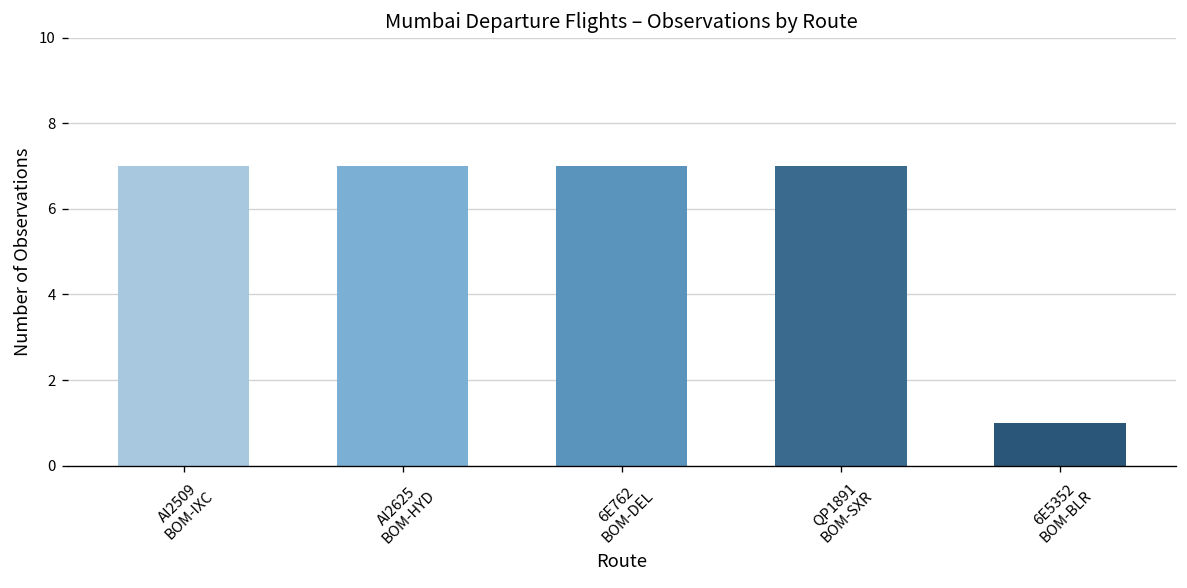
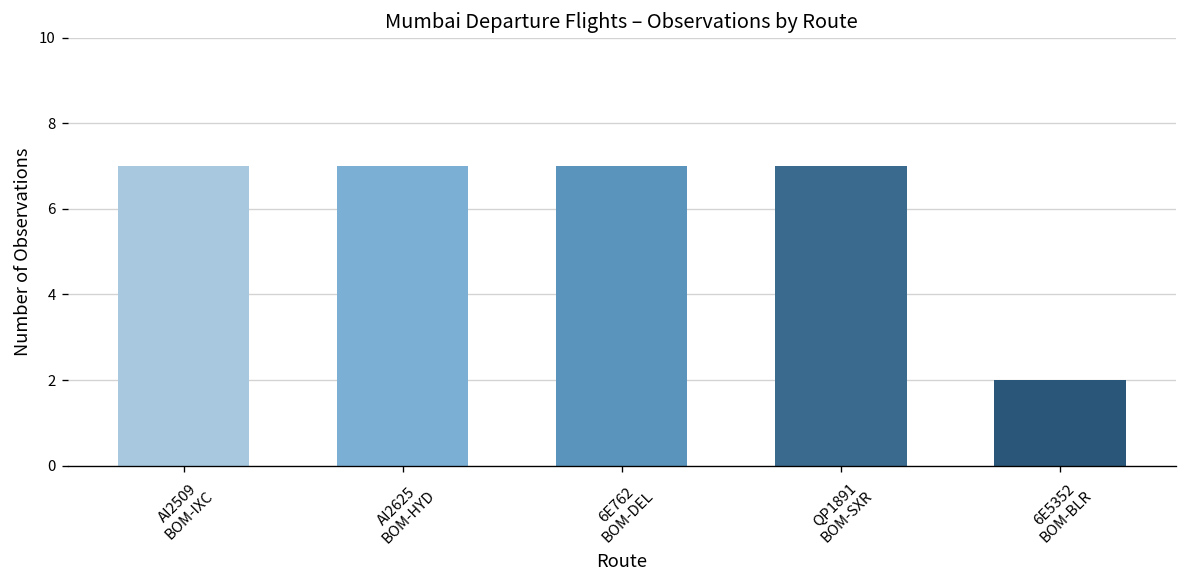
6E5352 BOM-BLR: 1 -> 2
